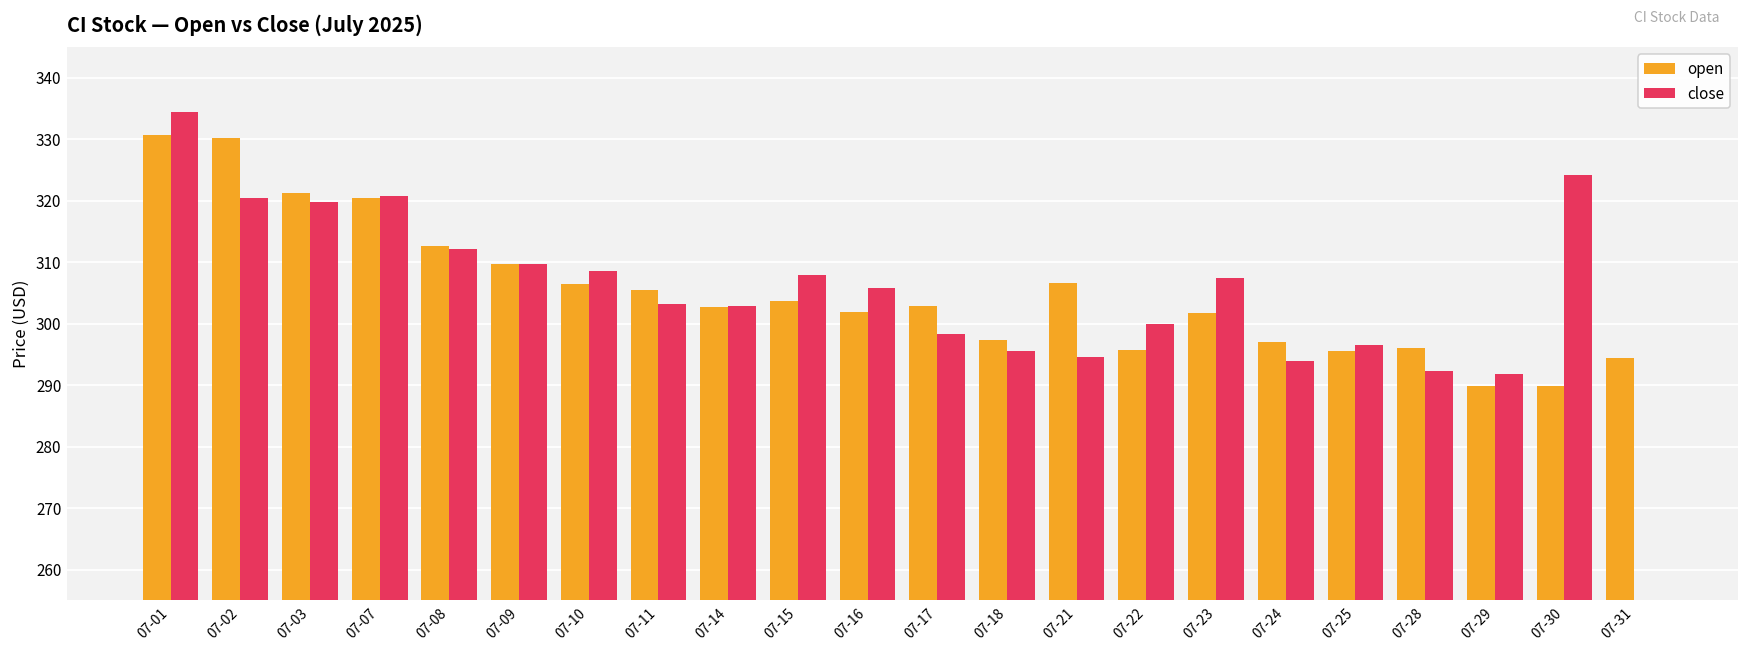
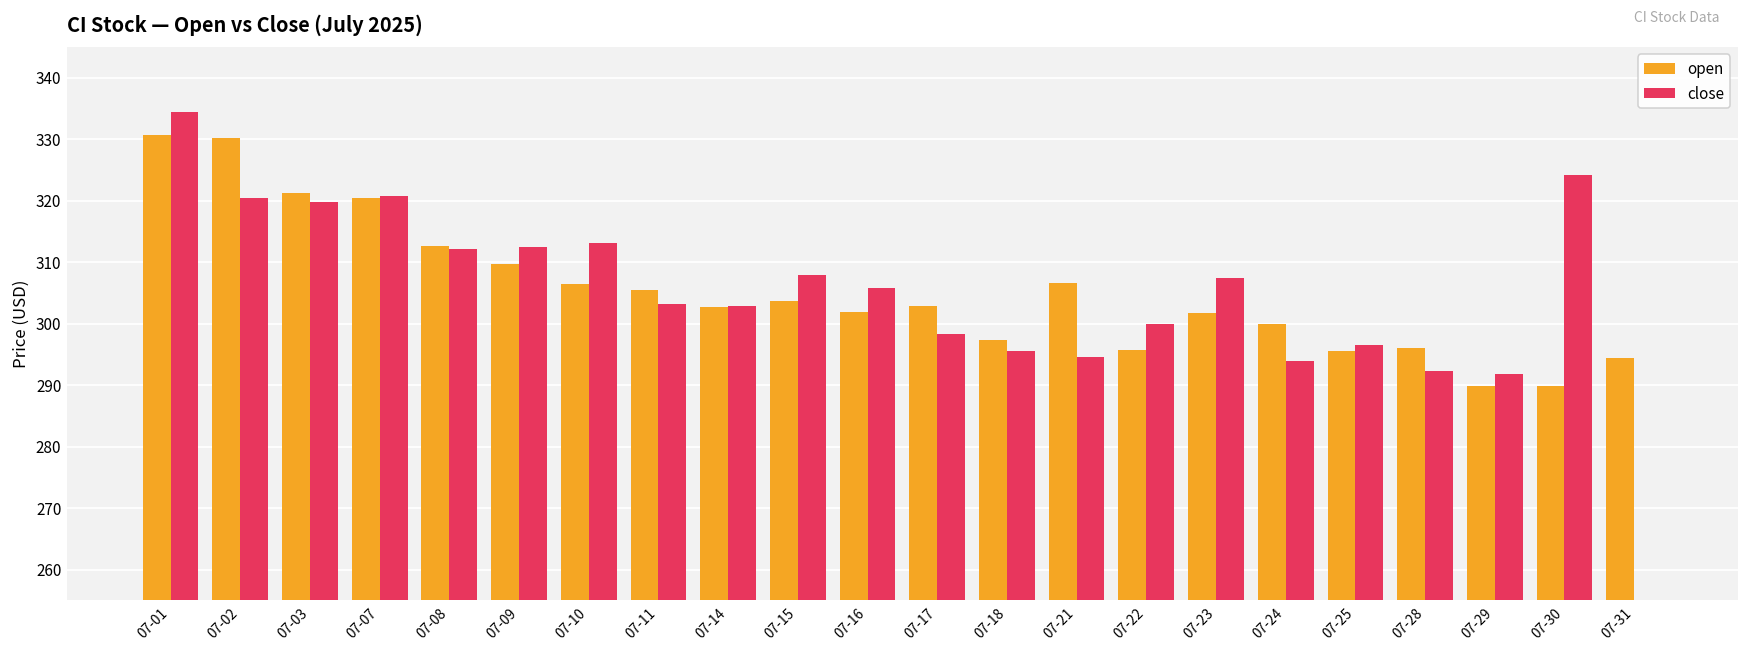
close, 07-09: 310 -> 312
close, 07-10: 309 -> 313
open, 07-24: 297 -> 300
